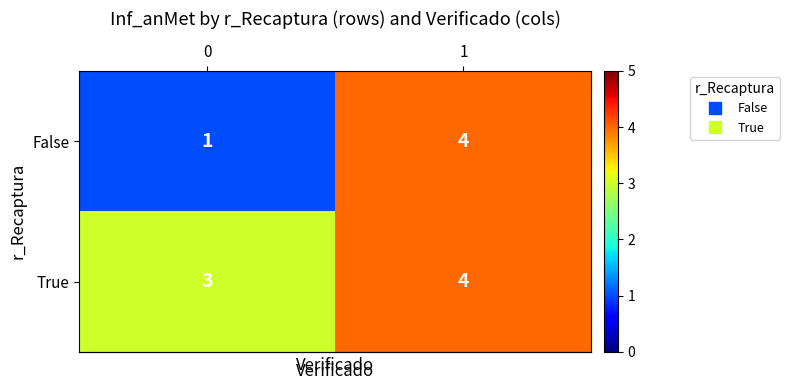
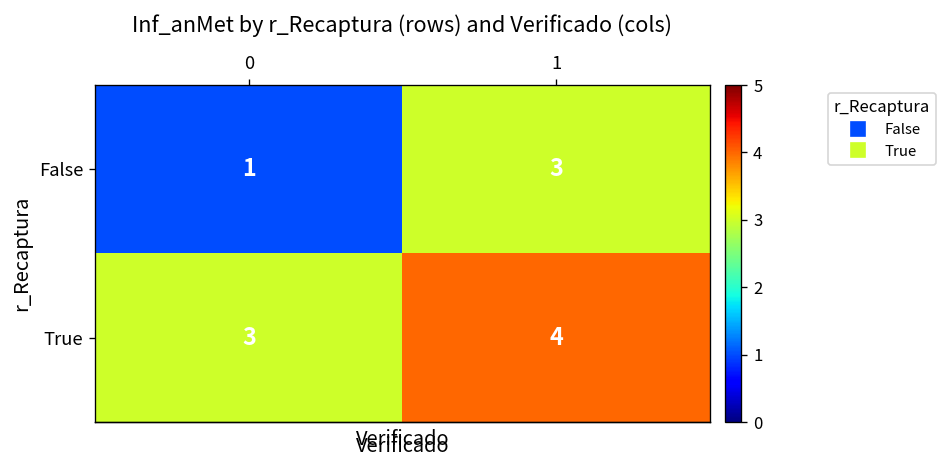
False, 1: 4 -> 3
